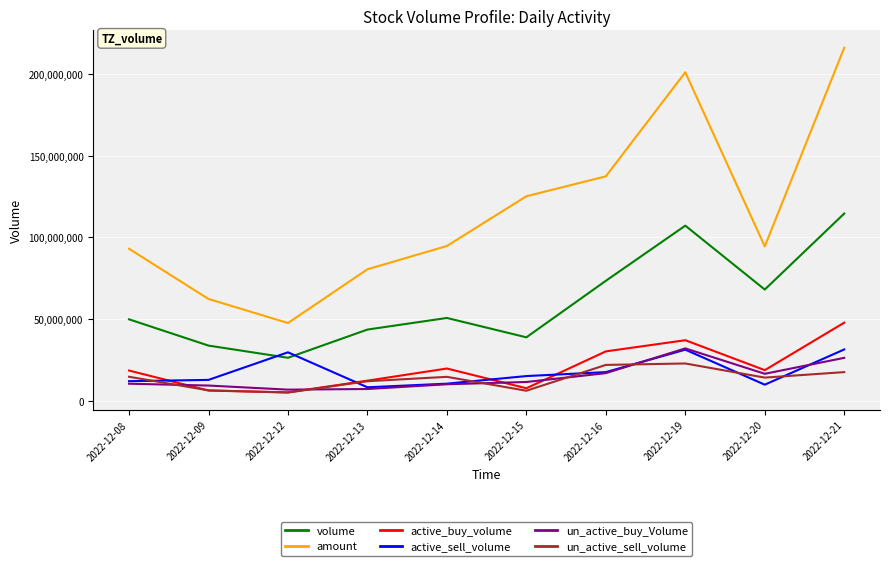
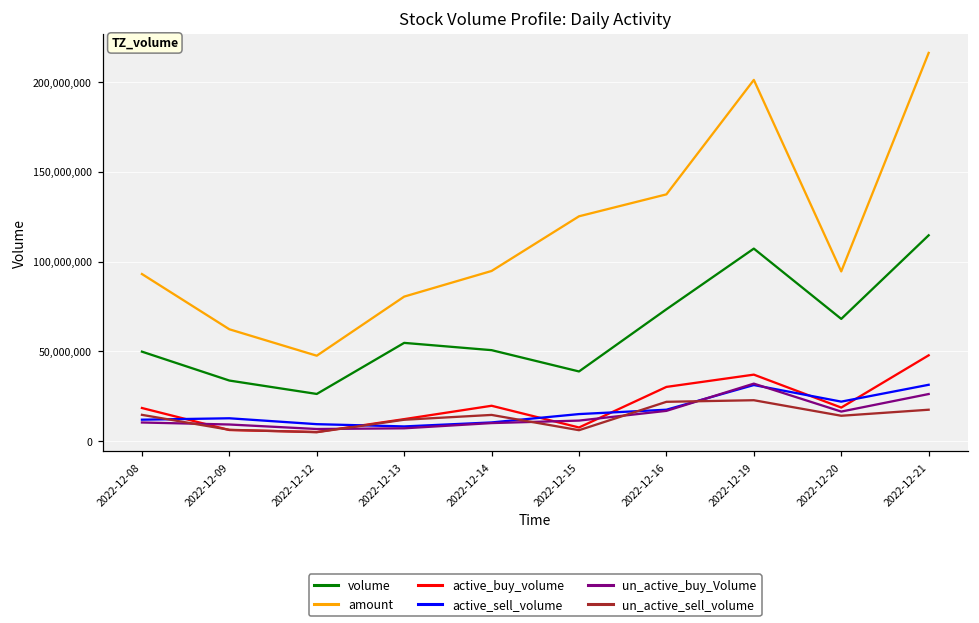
active_sell_volume, 2022-12-12: 30,000,000 -> 9,000,000
volume, 2022-12-13: 44,000,000 -> 55,000,000
active_sell_volume, 2022-12-20: 10,000,000 -> 22,000,000
